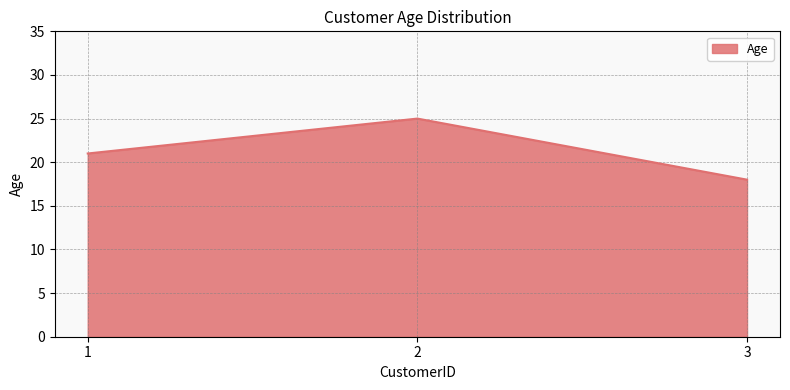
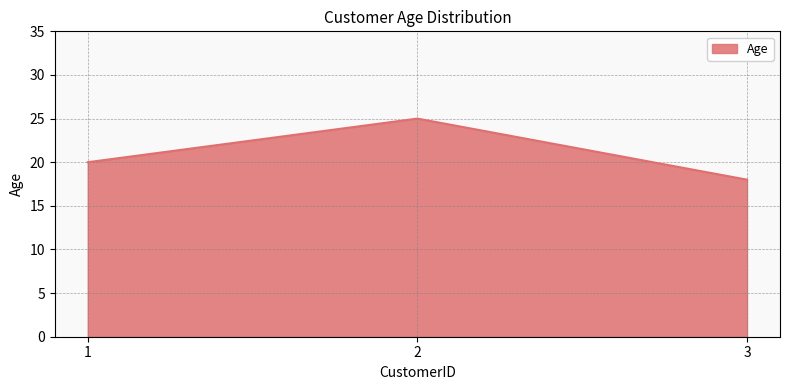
1: 21 -> 20
